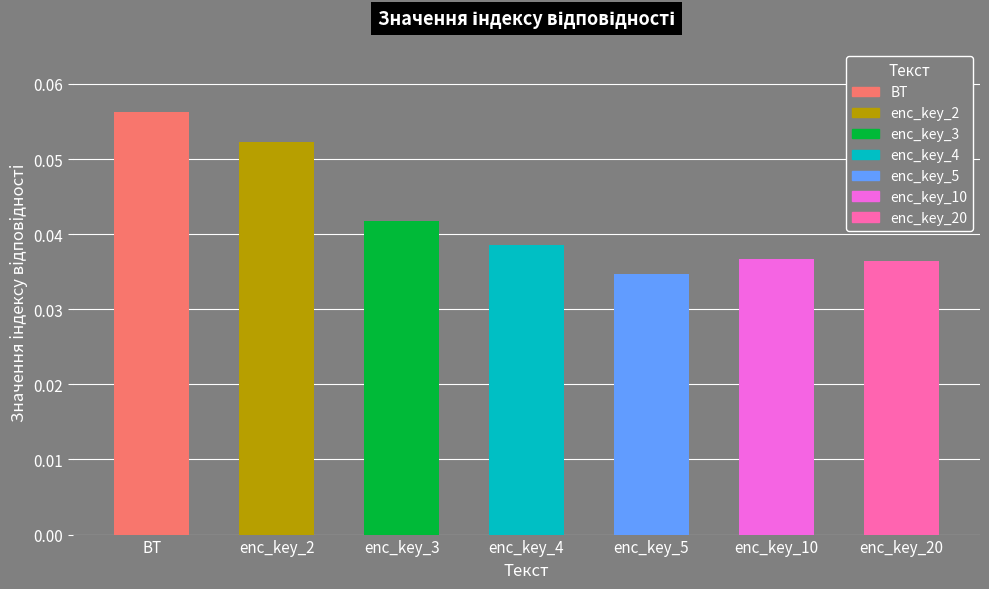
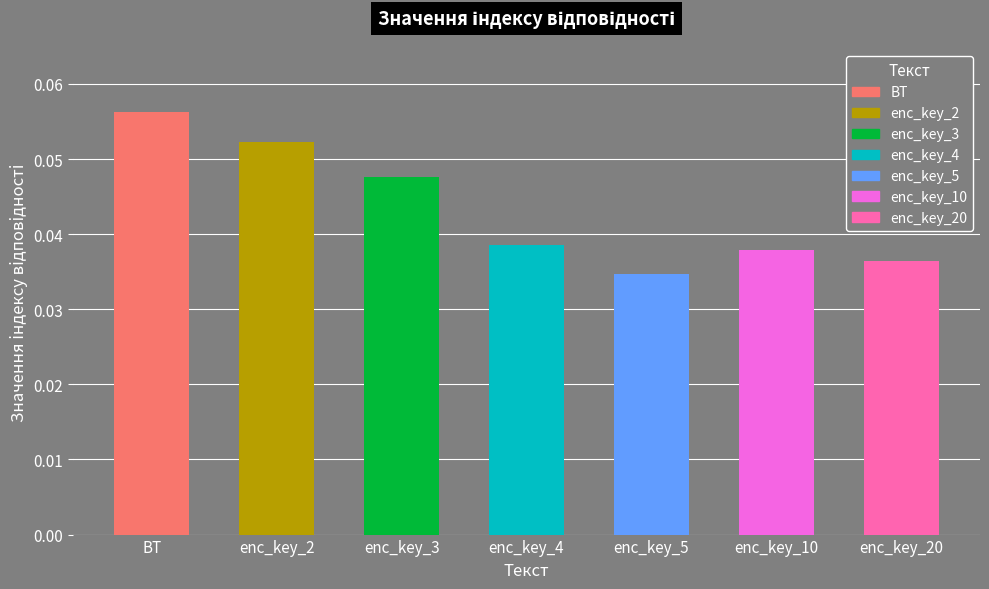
enc_key_3: 0.042 -> 0.048
enc_key_10: 0.037 -> 0.038
